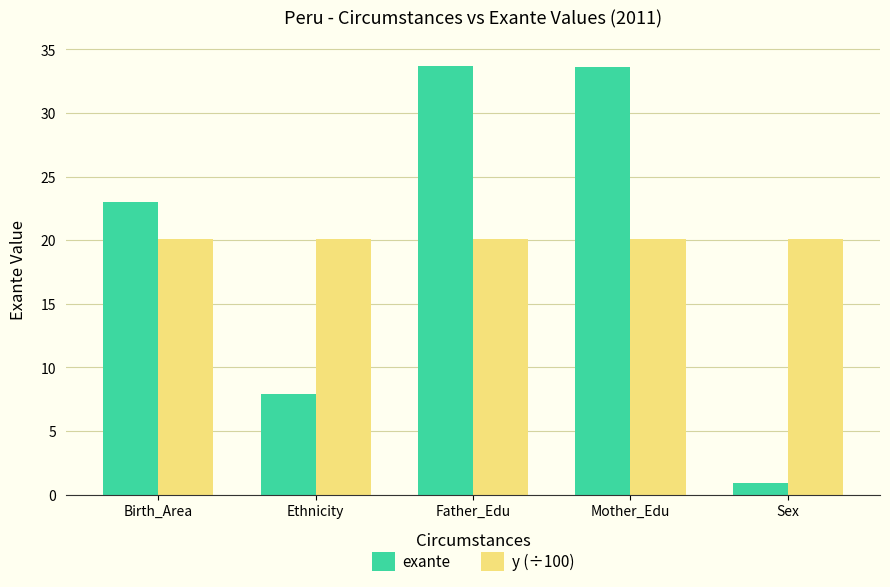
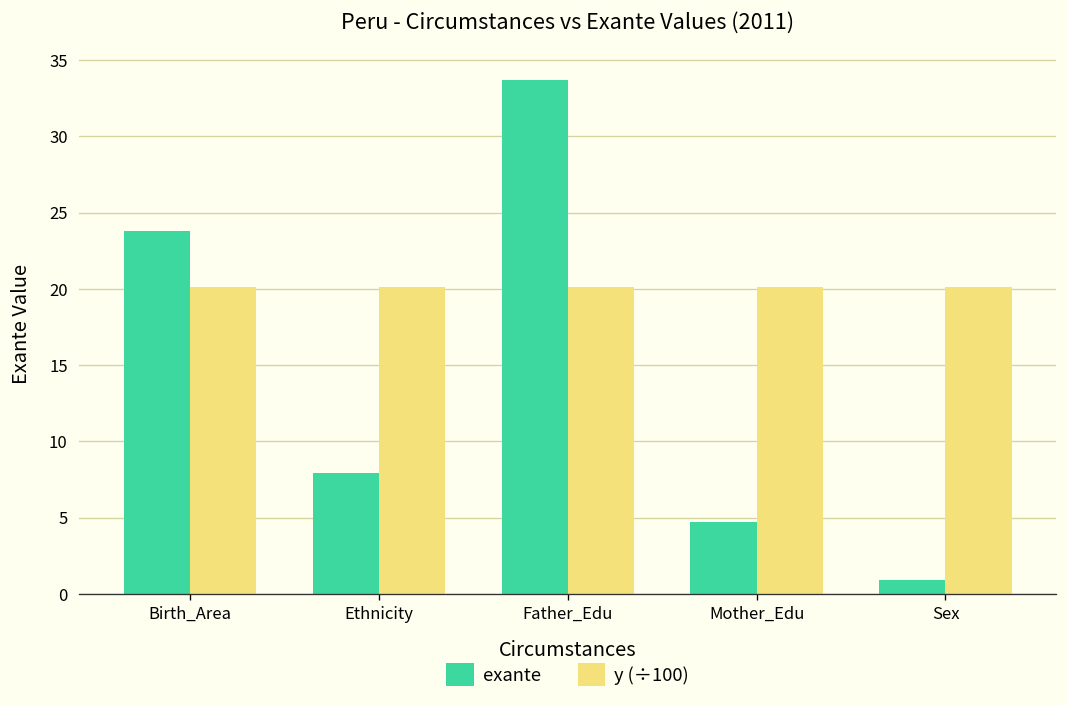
exante, Birth_Area: 23.0 -> 23.8
exante, Mother_Edu: 33.6 -> 4.7
